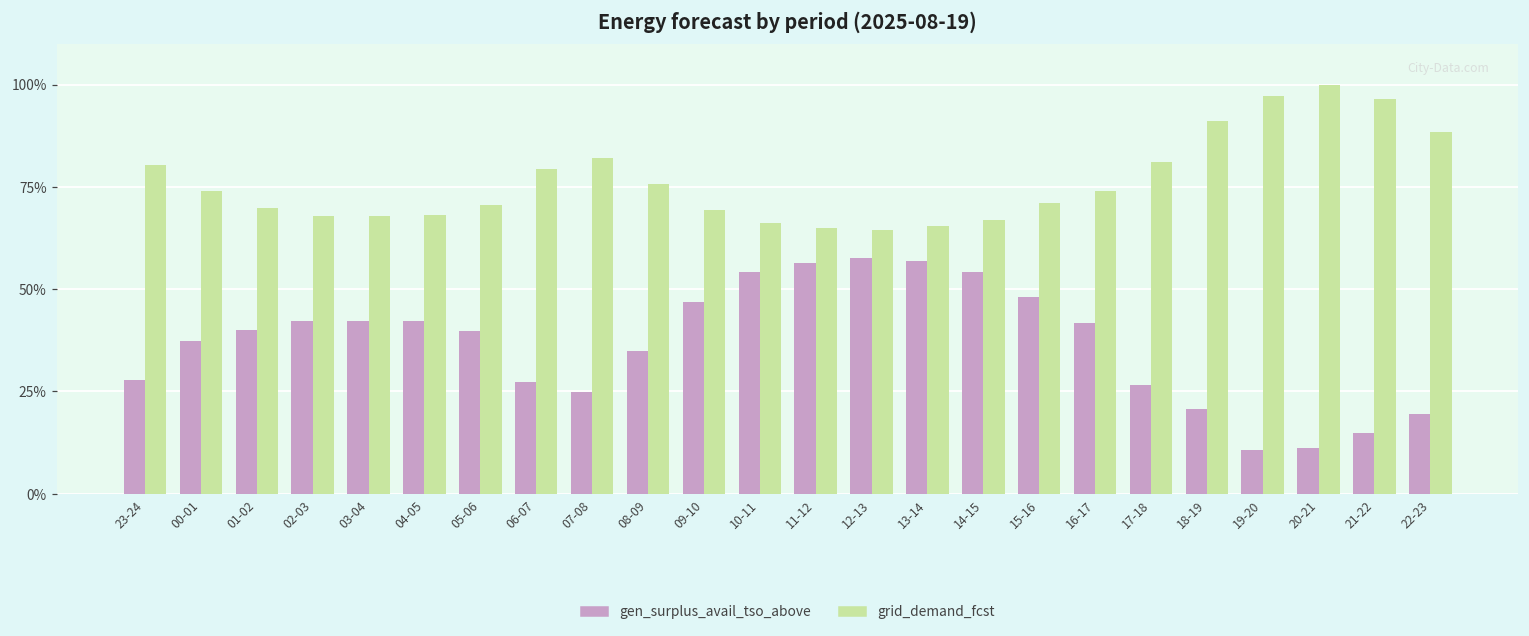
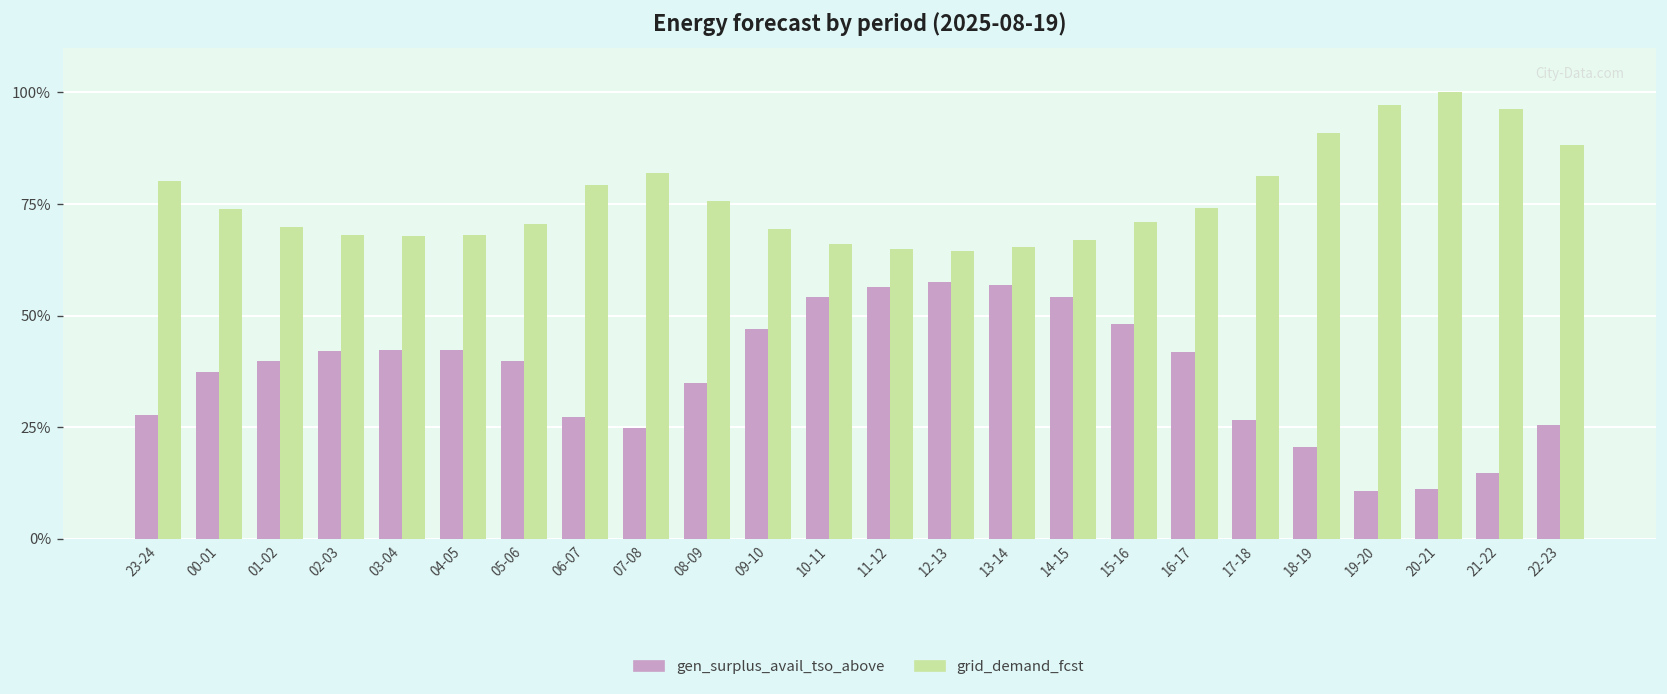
gen_surplus_avail_tso_above, 22-23: 19% -> 25%
